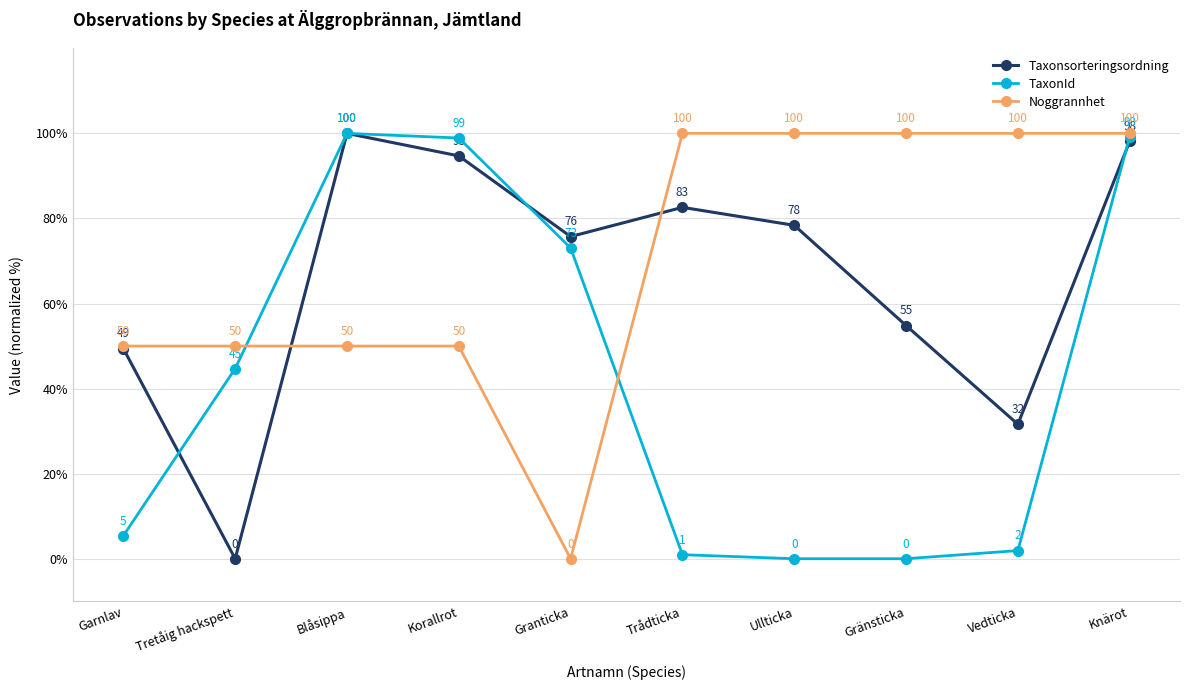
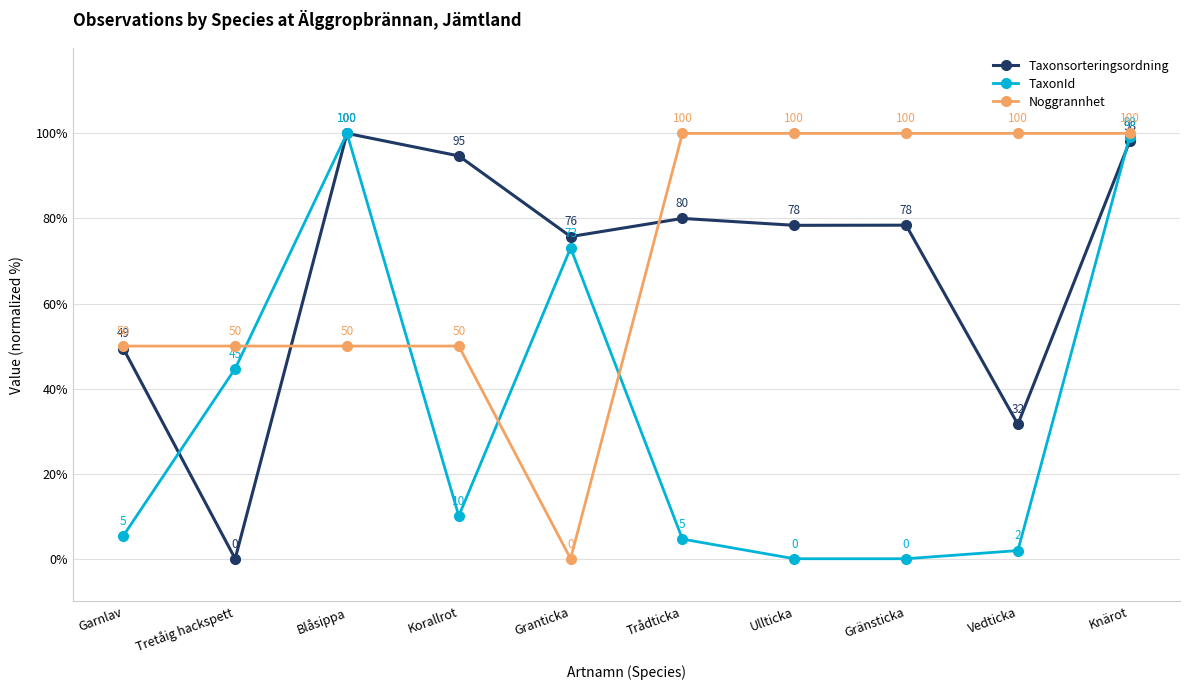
TaxonId, Korallrot: 99 -> 10
Taxonsorteringsordning, Trådticka: 83 -> 80
TaxonId, Trådticka: 1 -> 5
Taxonsorteringsordning, Gränsticka: 55 -> 78
